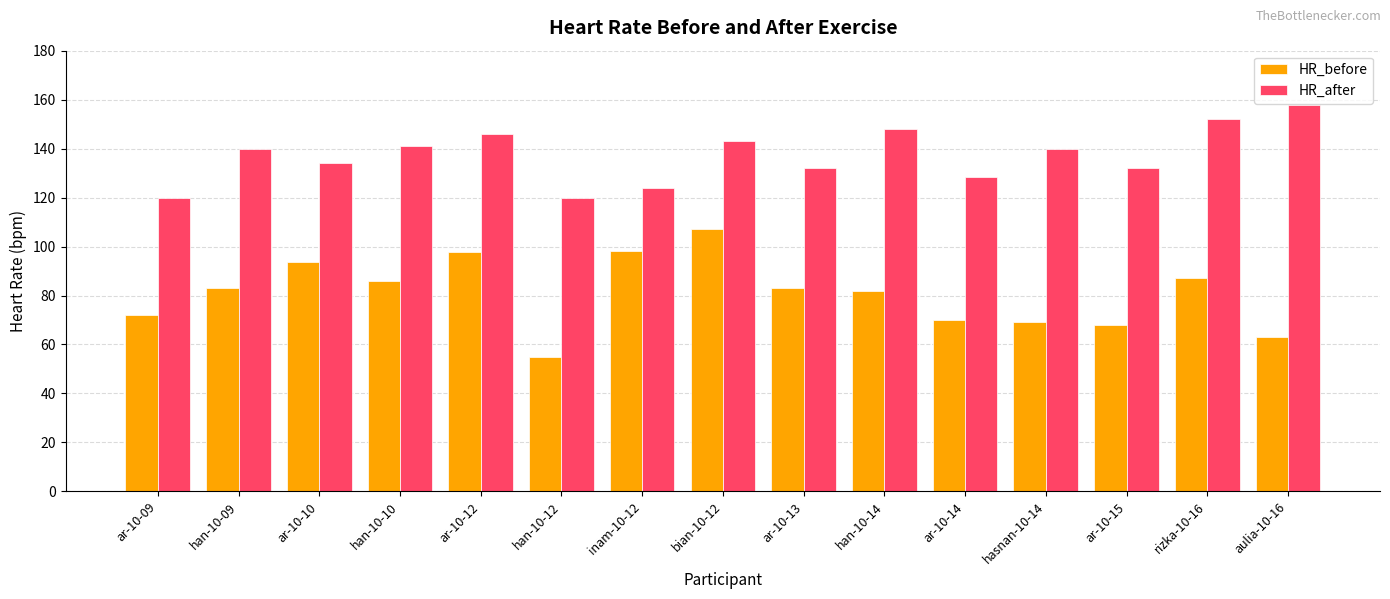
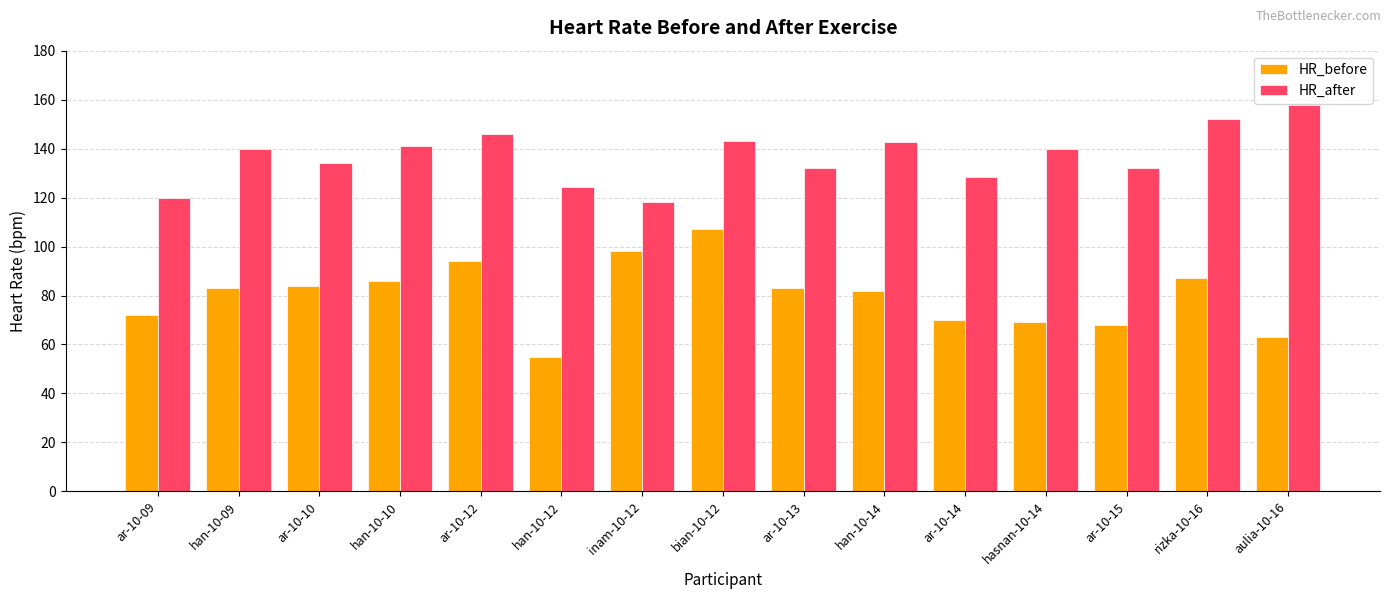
HR_before, ar-10-10: 94 -> 84
HR_before, ar-10-12: 98 -> 94
HR_after, han-10-12: 120 -> 125
HR_after, inam-10-12: 124 -> 118
HR_after, han-10-14: 148 -> 143
